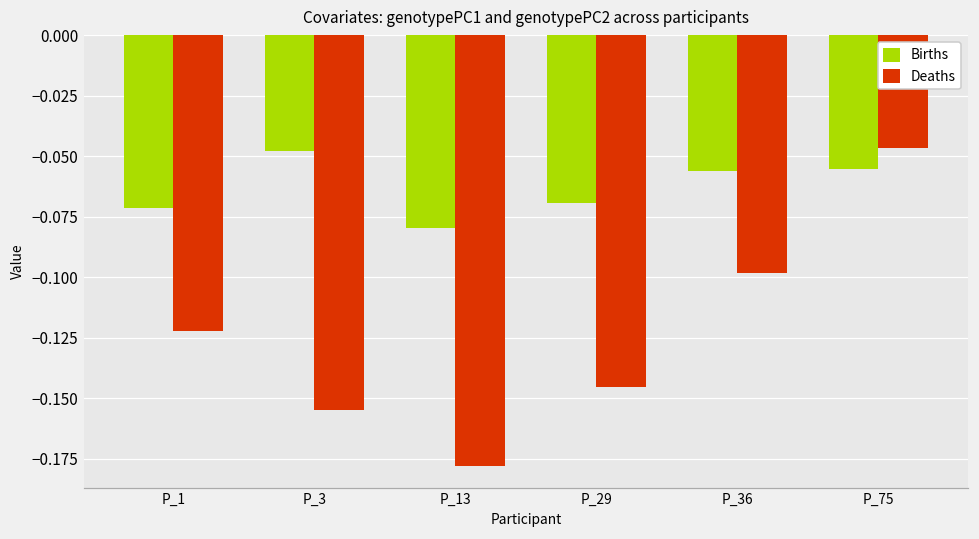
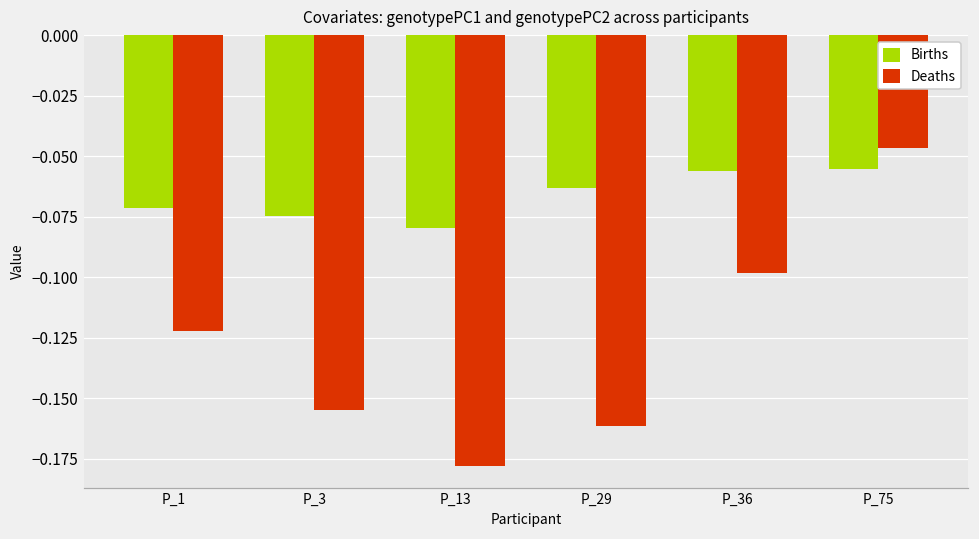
Births, P_3: -0.048 -> -0.075
Births, P_29: -0.069 -> -0.063
Deaths, P_29: -0.145 -> -0.161
